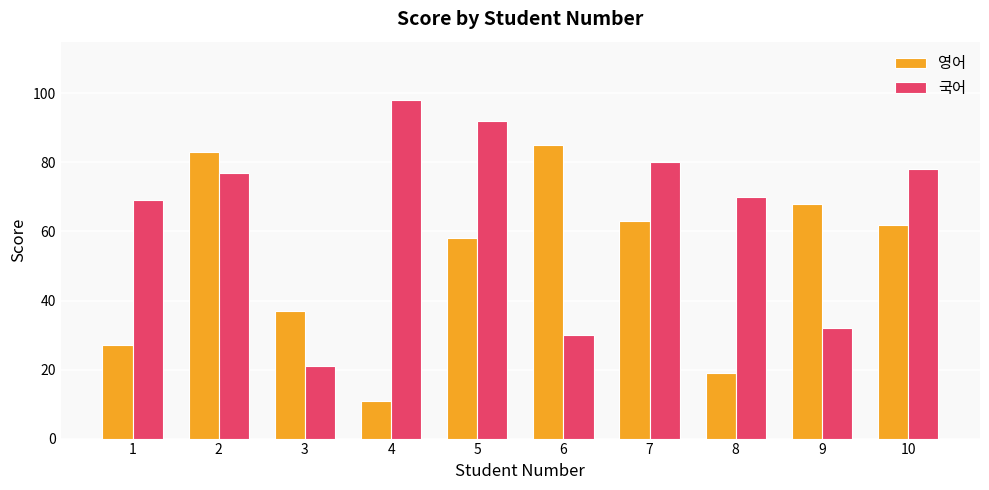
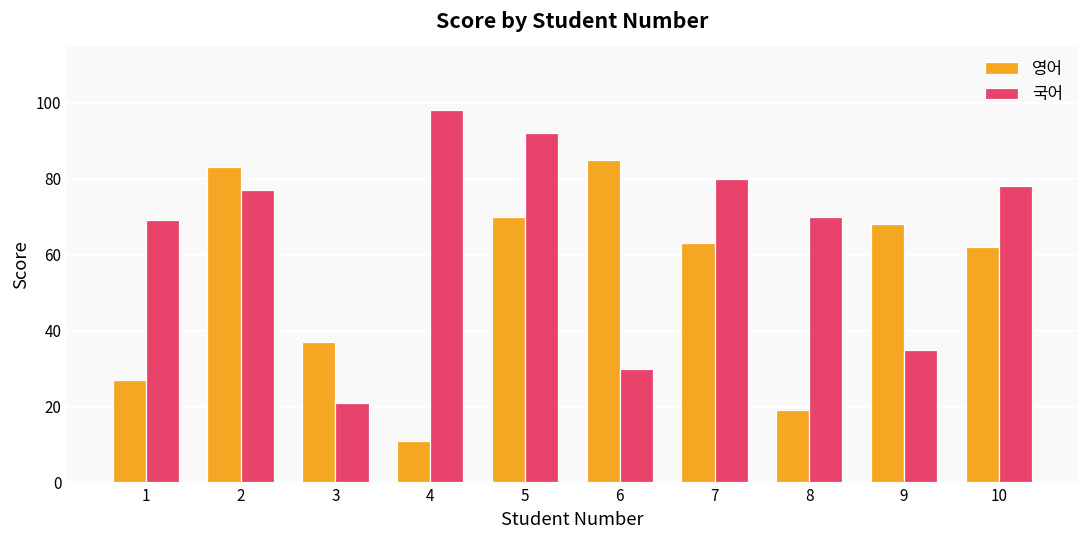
영어, 5: 58 -> 70
국어, 9: 32 -> 35
